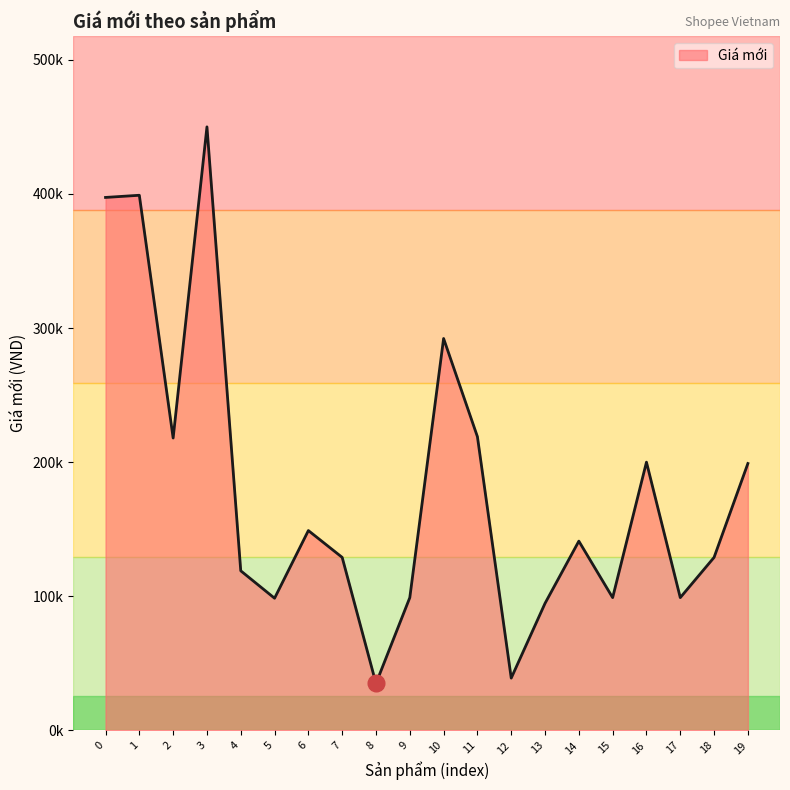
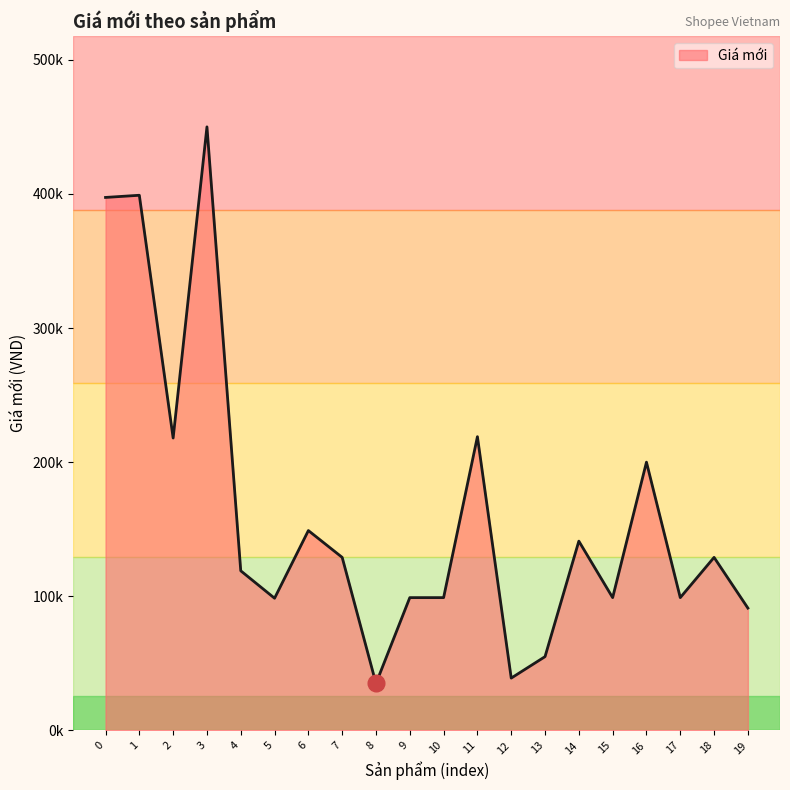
Giá mới, 10: 292000 -> 99000
Giá mới, 13: 95000 -> 55000
Giá mới, 19: 199000 -> 91000
